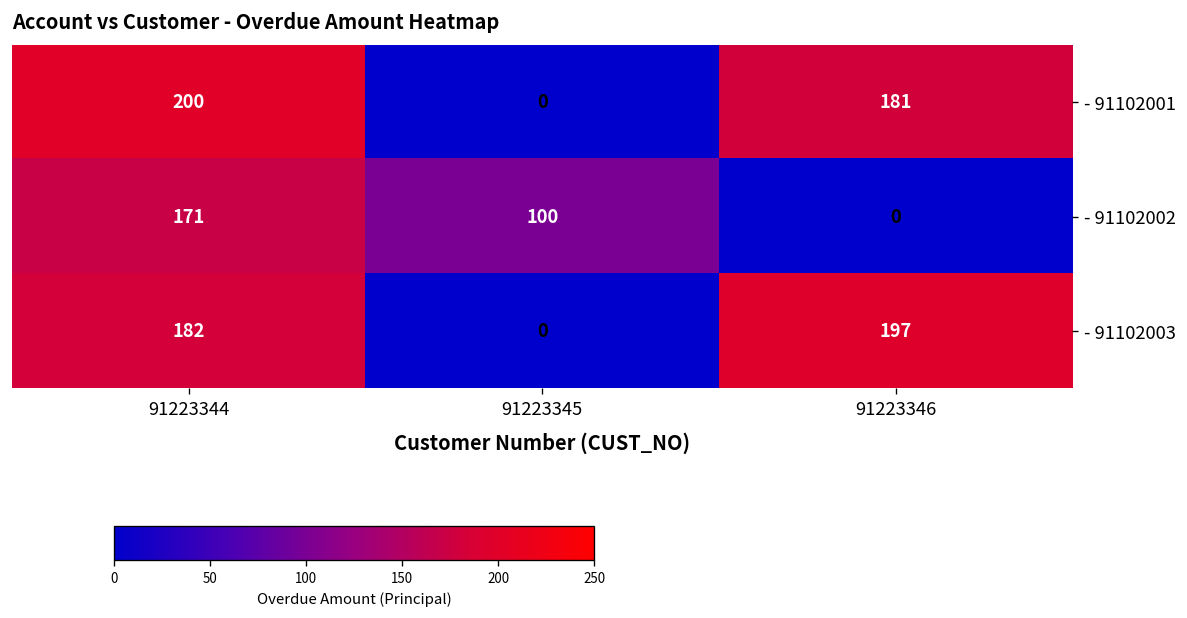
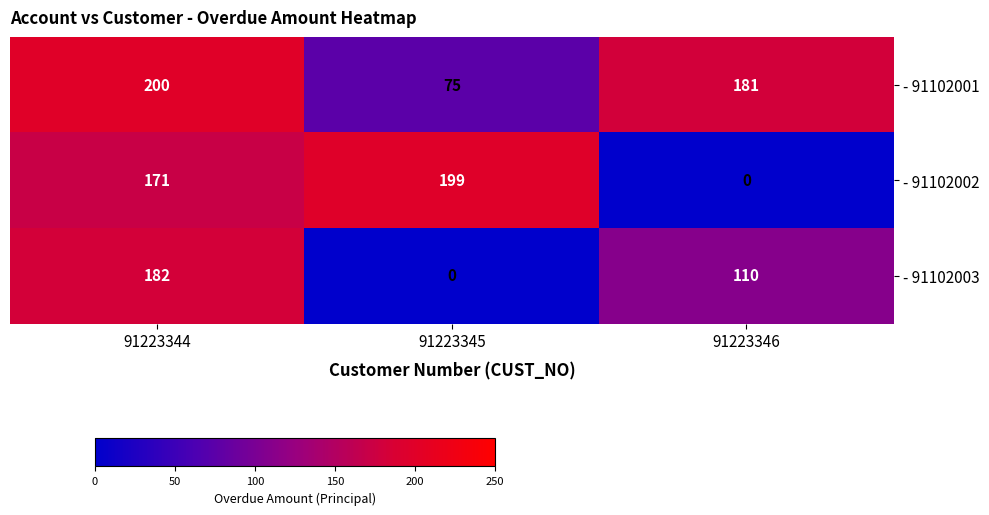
- 91102001, 91223345: 0 -> 75
- 91102002, 91223345: 100 -> 199
- 91102003, 91223346: 197 -> 110
